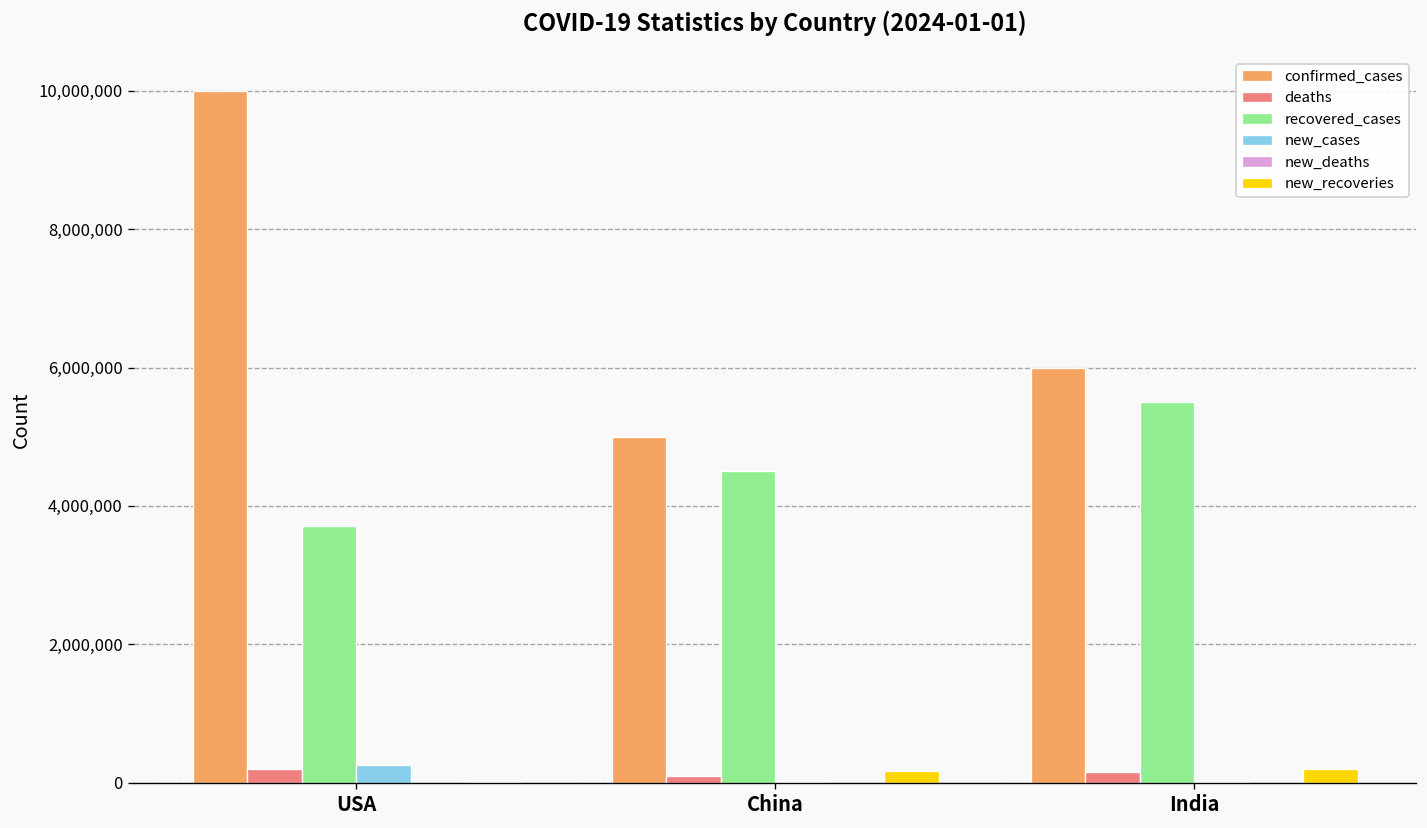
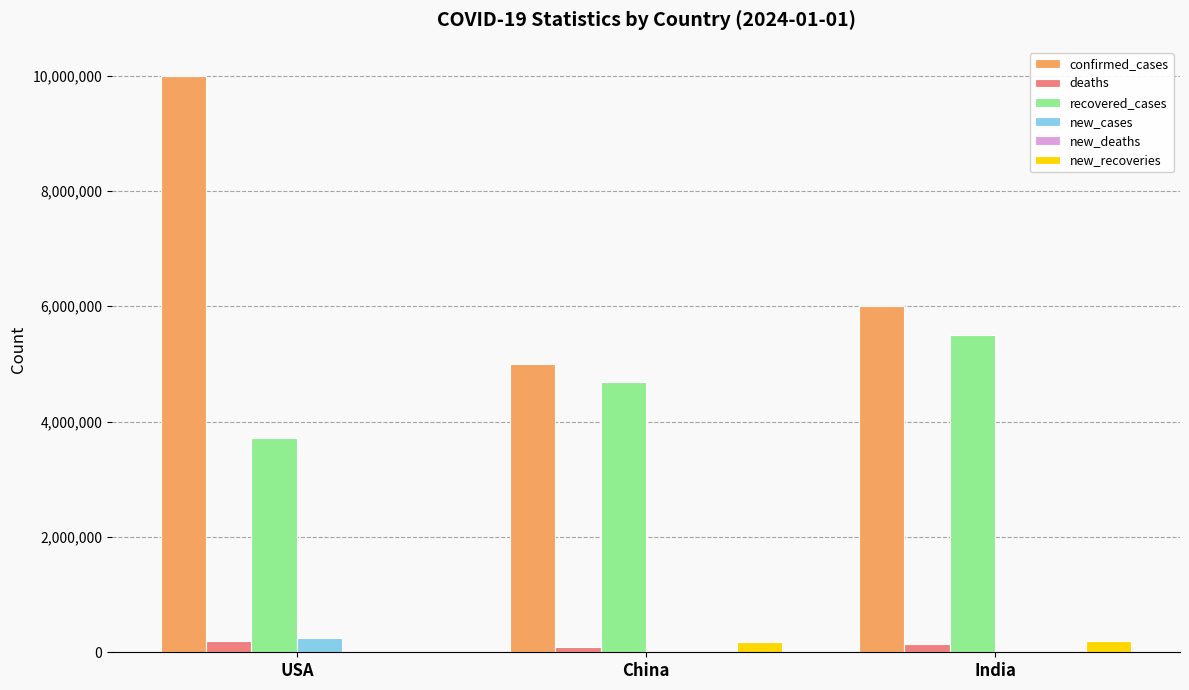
recovered_cases, China: 4,500,000 -> 4,700,000
